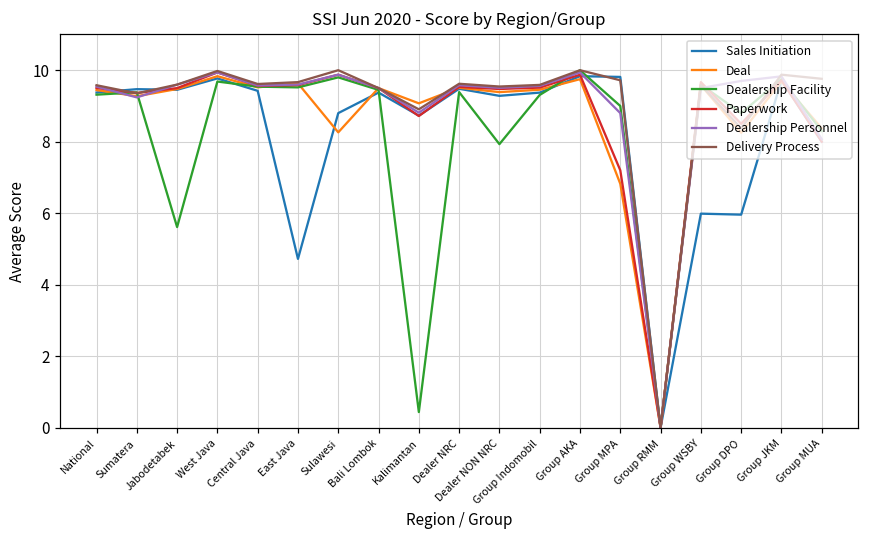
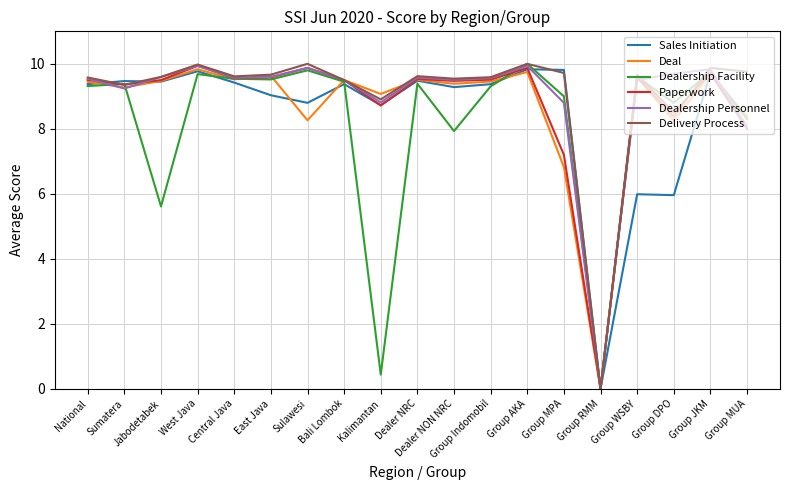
Sales Initiation, East Java: 4.7 -> 9.0
